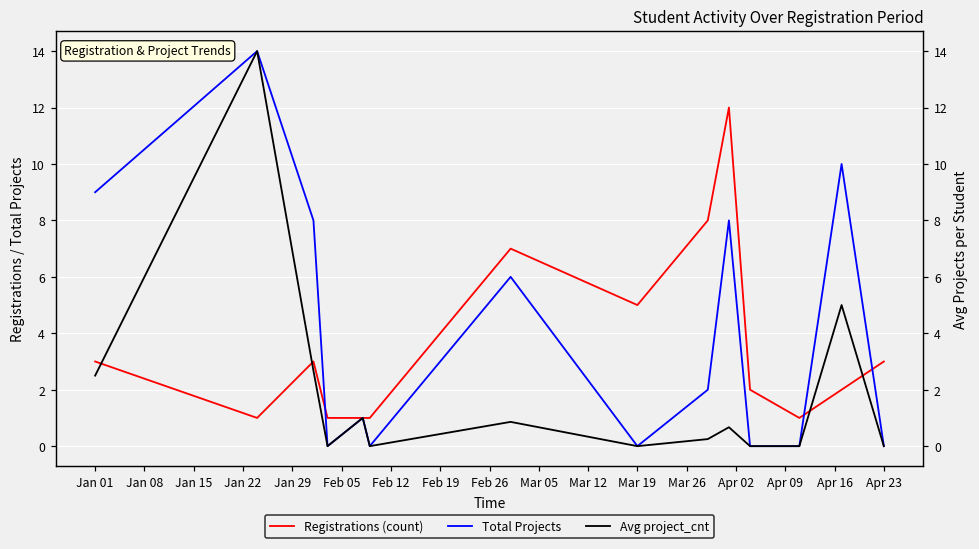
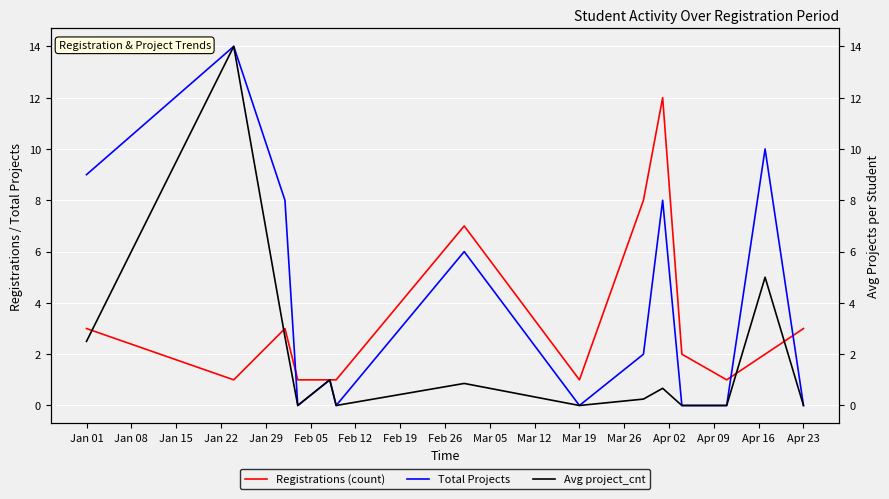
Registrations (count), Mar 19: 5 -> 1
